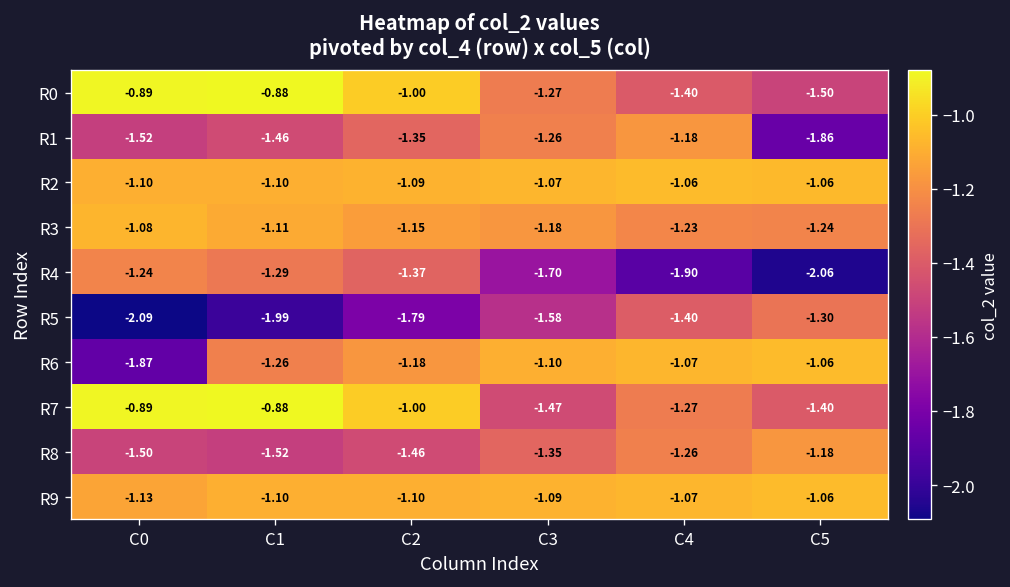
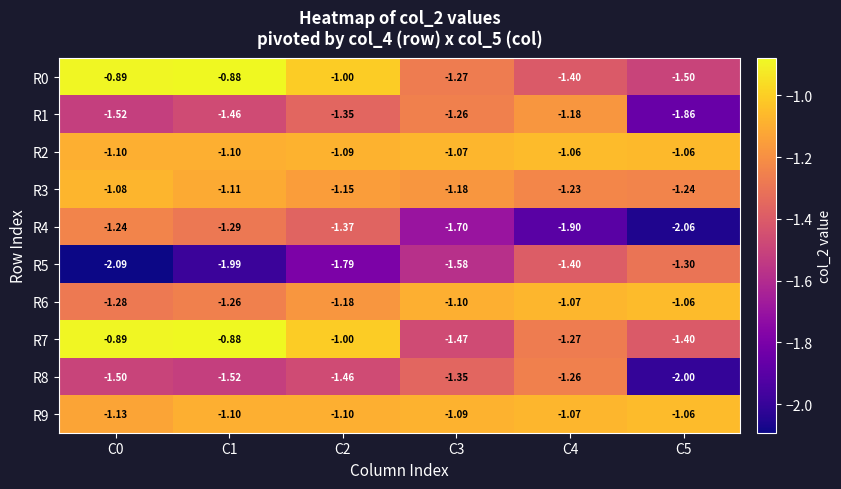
R6, C0: -1.87 -> -1.28
R8, C5: -1.18 -> -2.00
